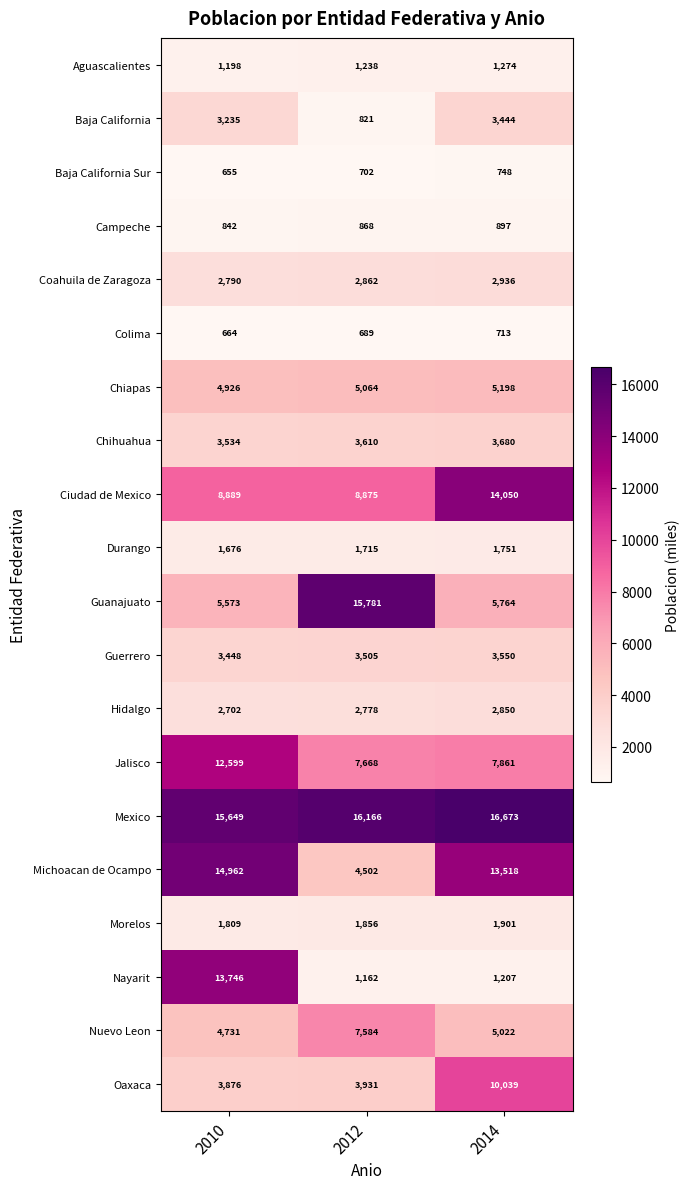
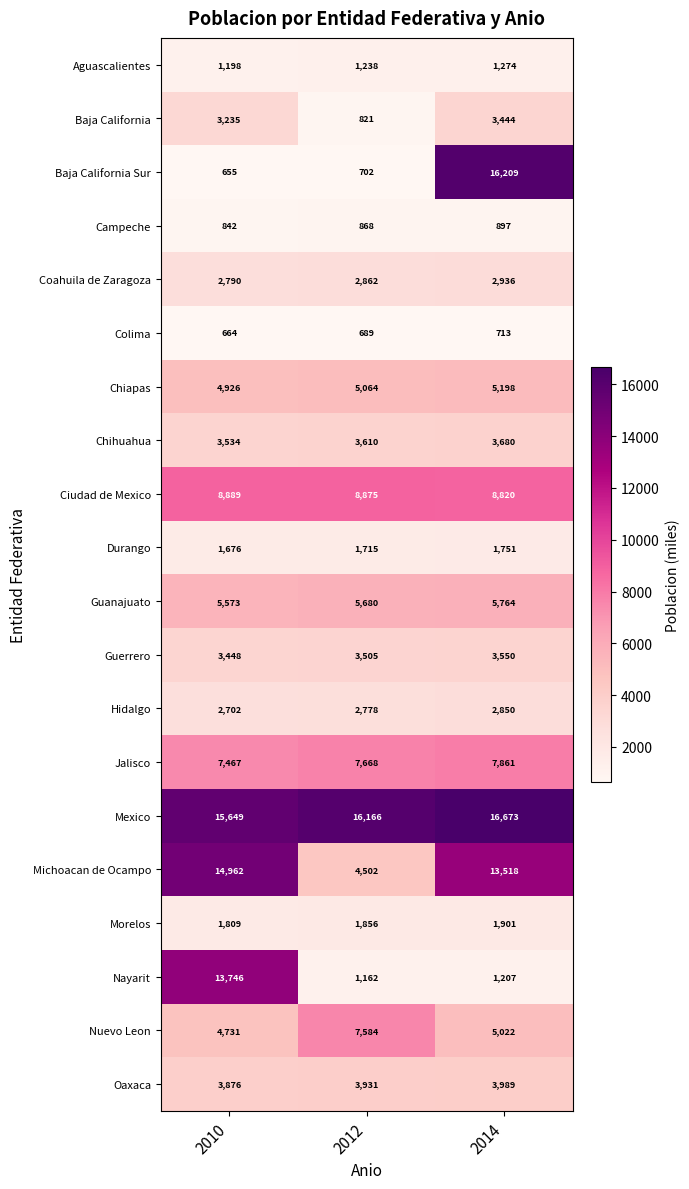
Baja California Sur, 2014: 748 -> 16,209
Ciudad de Mexico, 2014: 14,050 -> 8,820
Guanajuato, 2012: 15,781 -> 5,680
Jalisco, 2010: 12,599 -> 7,467
Oaxaca, 2014: 10,039 -> 3,989
